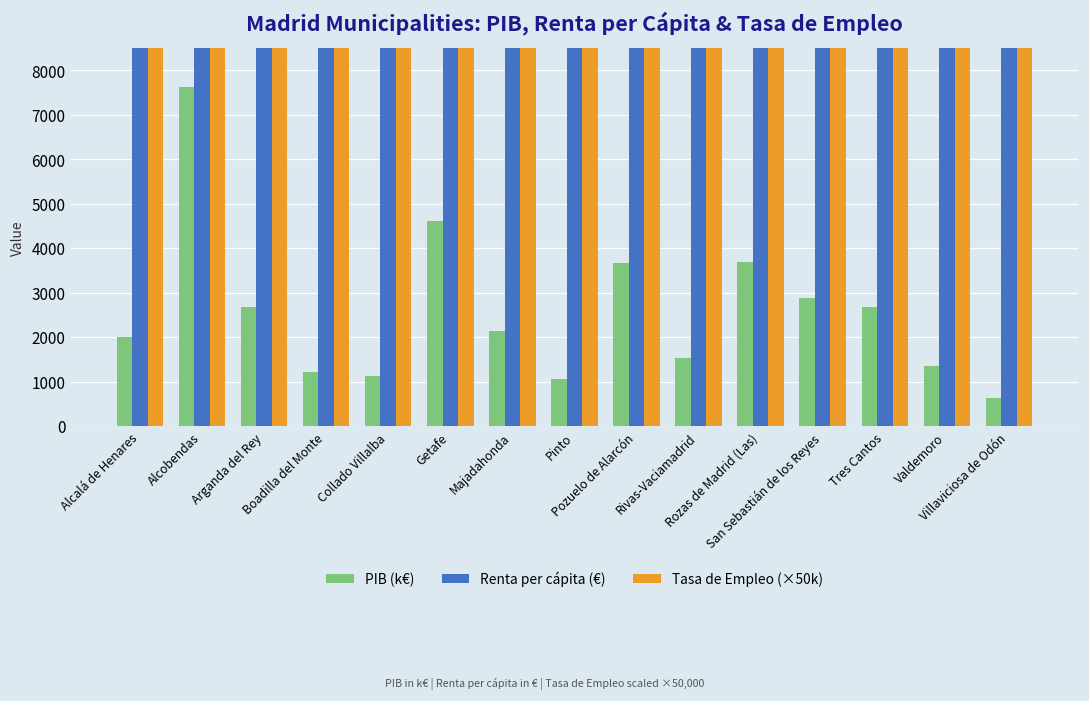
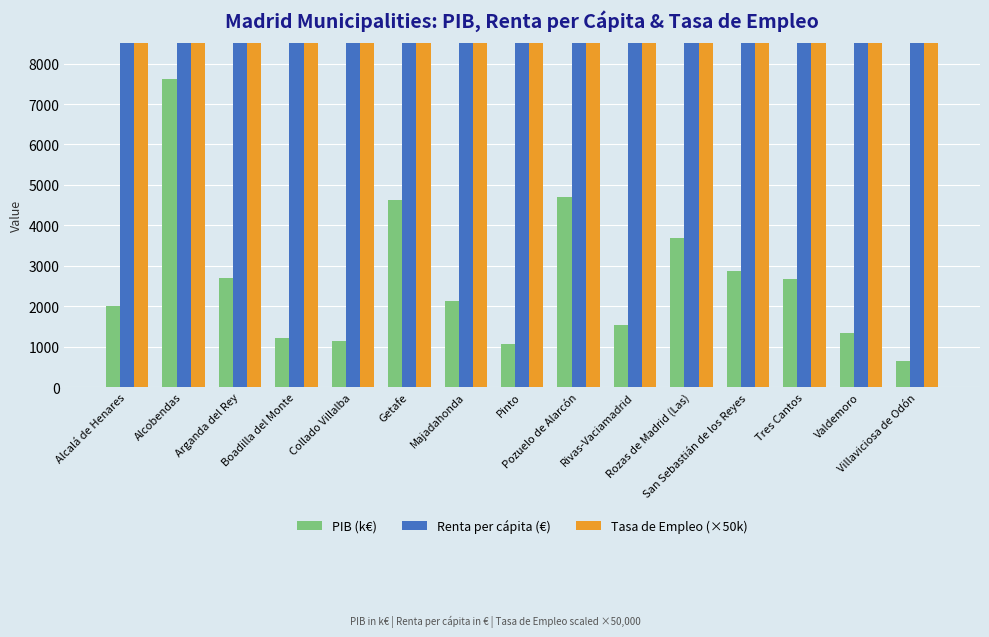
PIB (k€), Pozuelo de Alarcón: 3700 -> 4700
